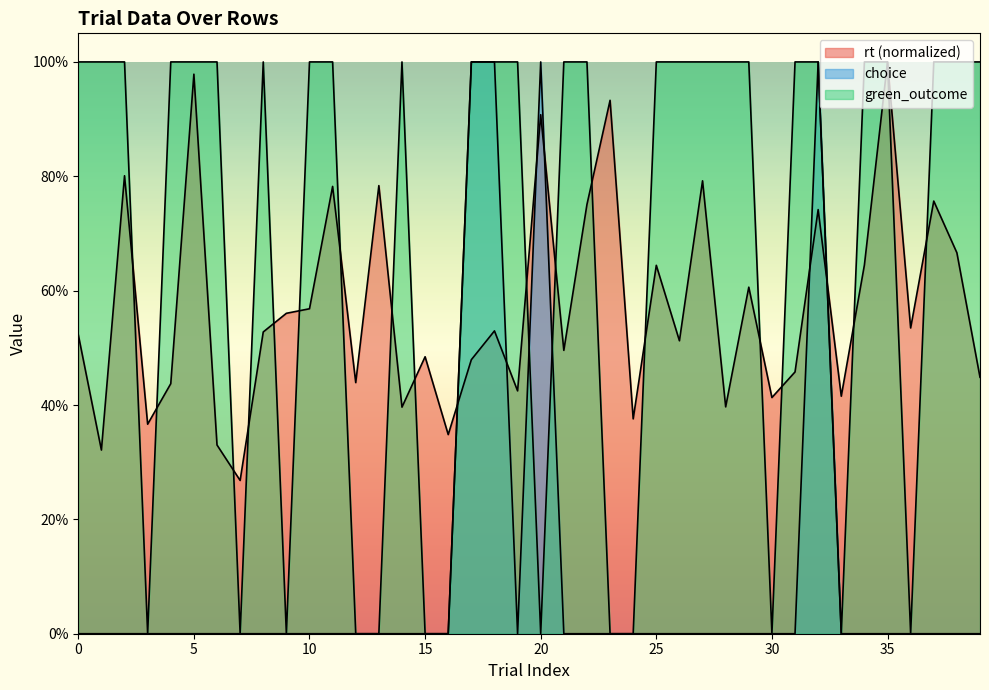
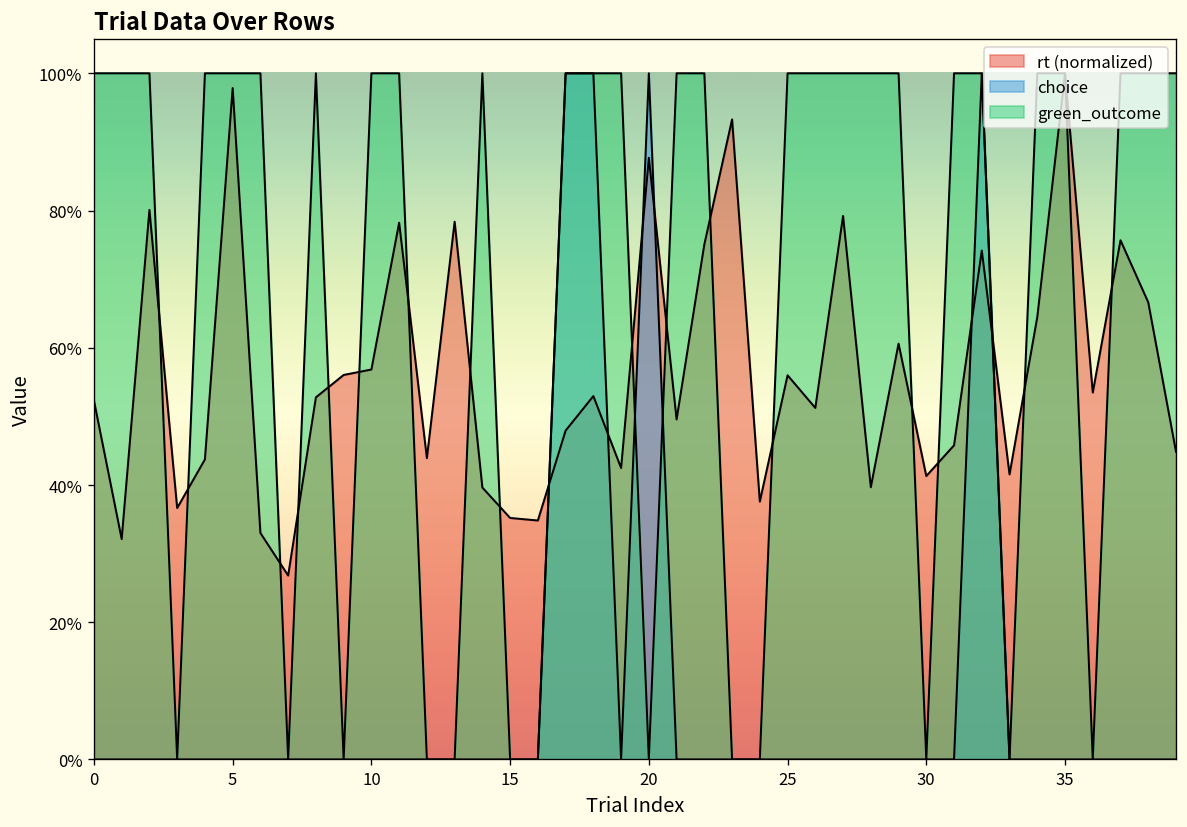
rt (normalized), 15: 48% -> 35%
rt (normalized), 20: 91% -> 88%
rt (normalized), 25: 64% -> 56%
